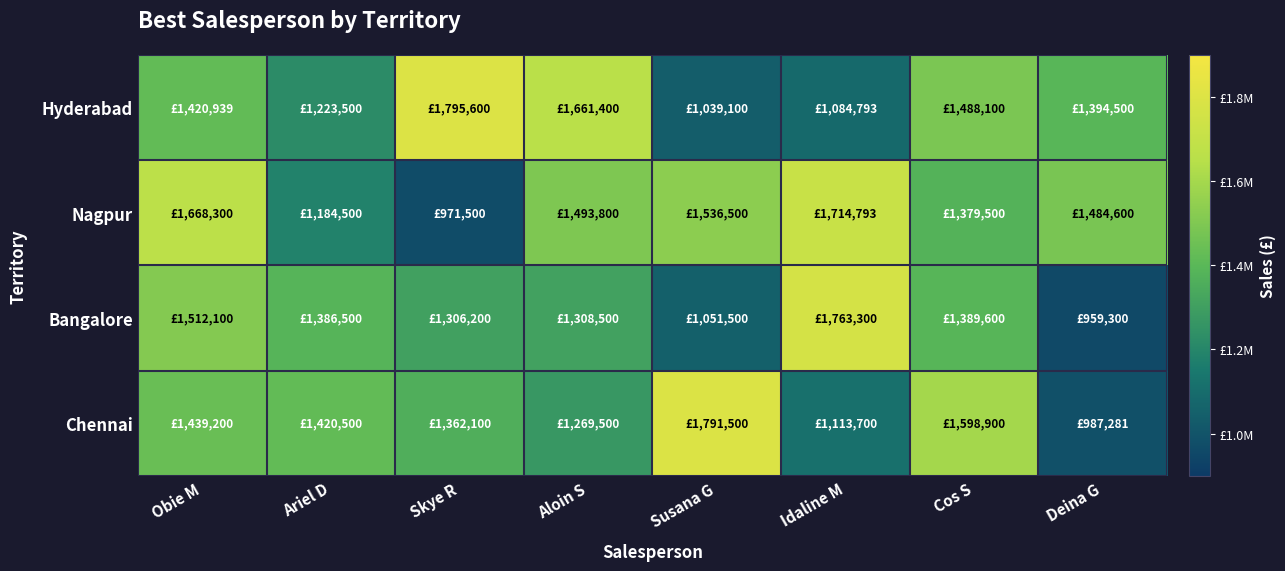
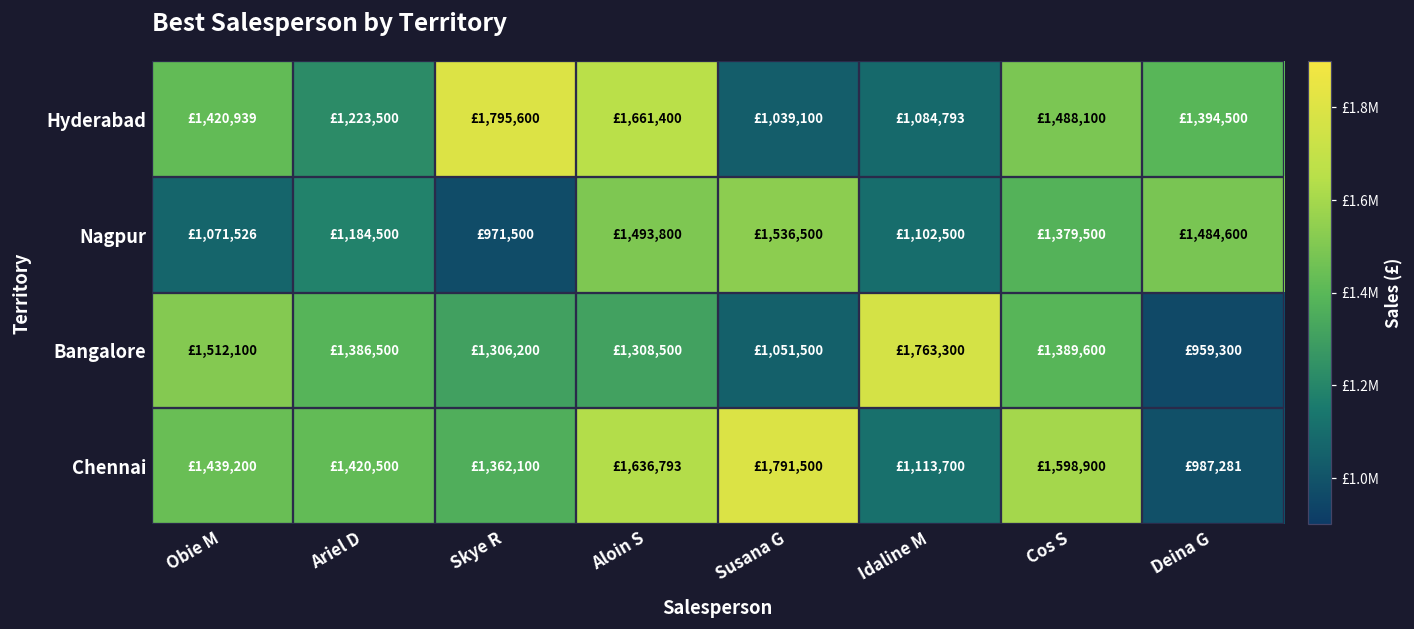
Nagpur, Obie M: £1,668,300 -> £1,071,526
Nagpur, Idaline M: £1,714,793 -> £1,102,500
Chennai, Aloin S: £1,269,500 -> £1,636,793
